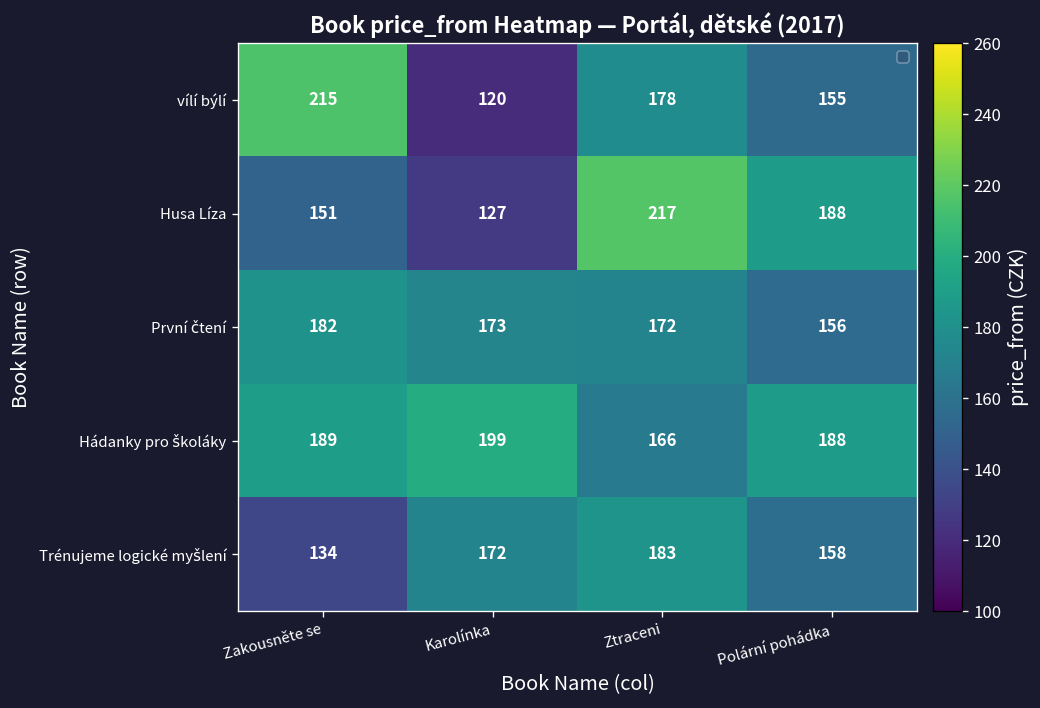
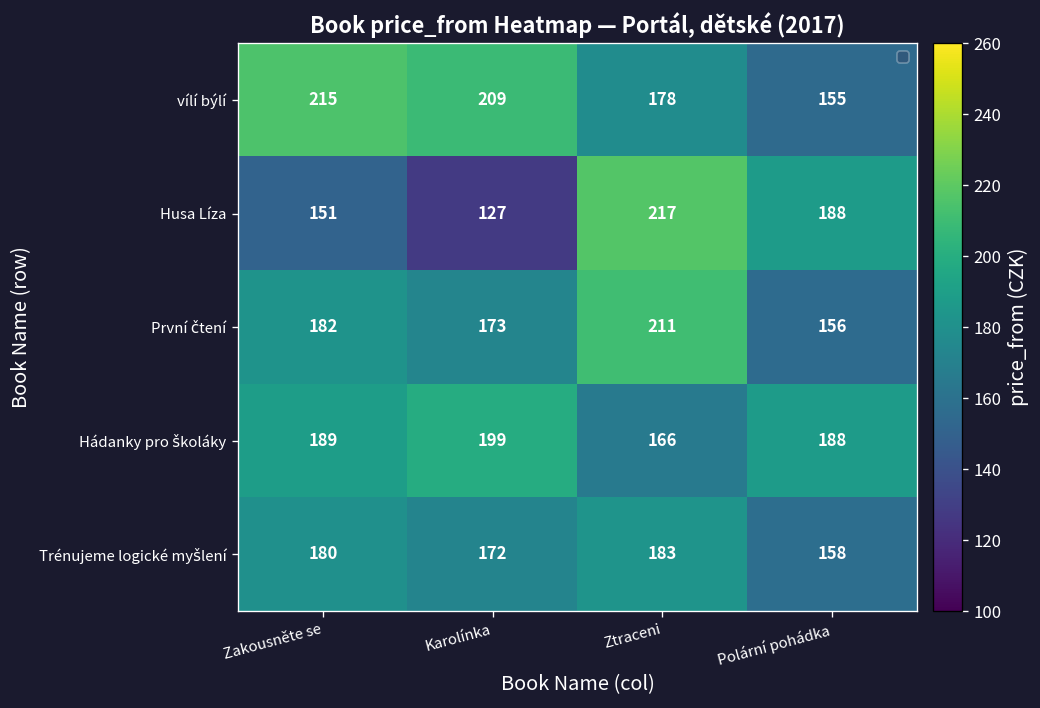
vílí býlí, Karolínka: 120 -> 209
První čtení, Ztraceni: 172 -> 211
Trénujeme logické myšlení, Zakousněte se: 134 -> 180
